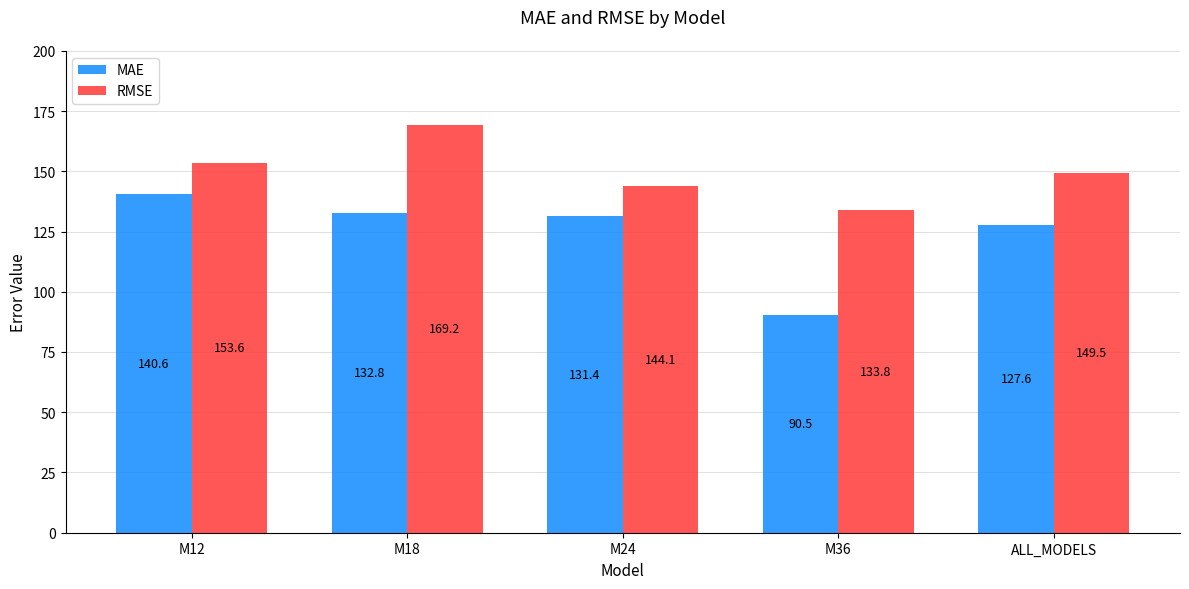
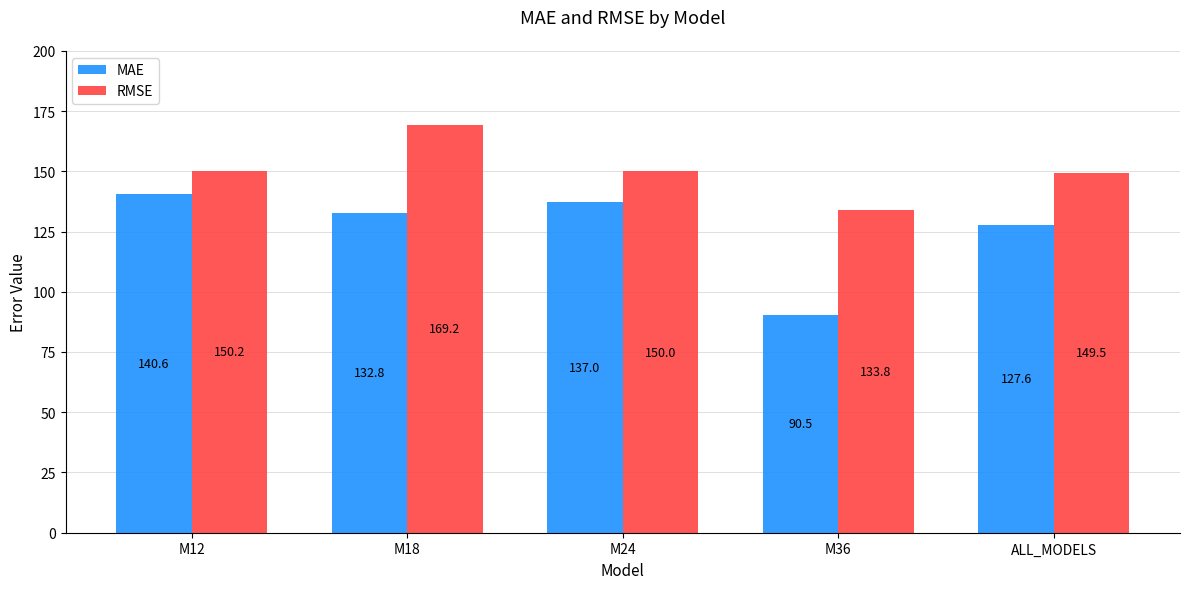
RMSE, M12: 153.6 -> 150.2
MAE, M24: 131.4 -> 137.0
RMSE, M24: 144.1 -> 150.0
